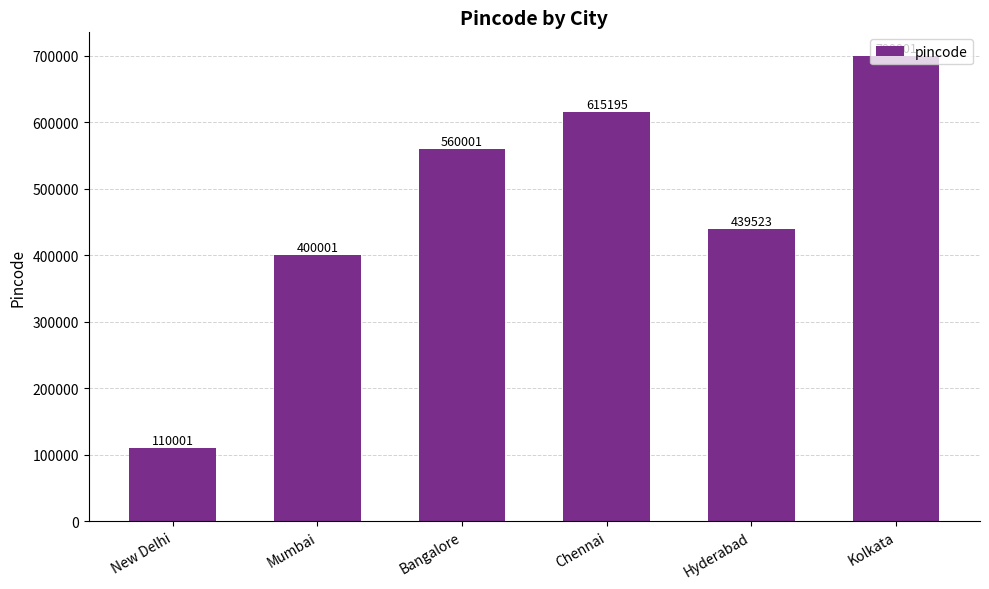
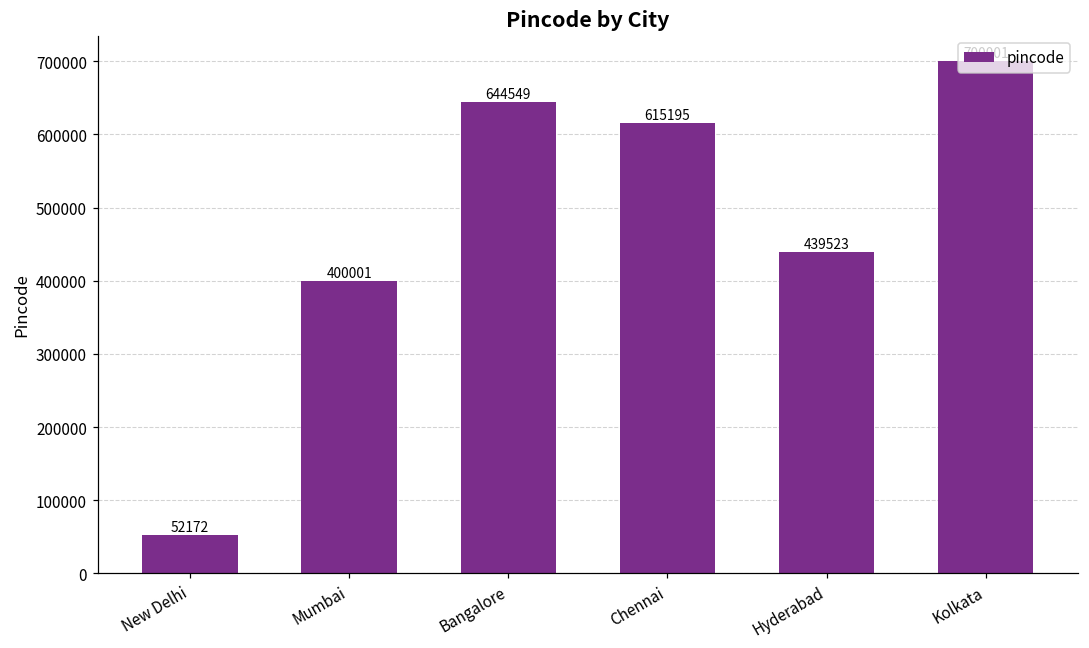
New Delhi: 110001 -> 52172
Bangalore: 560001 -> 644549
